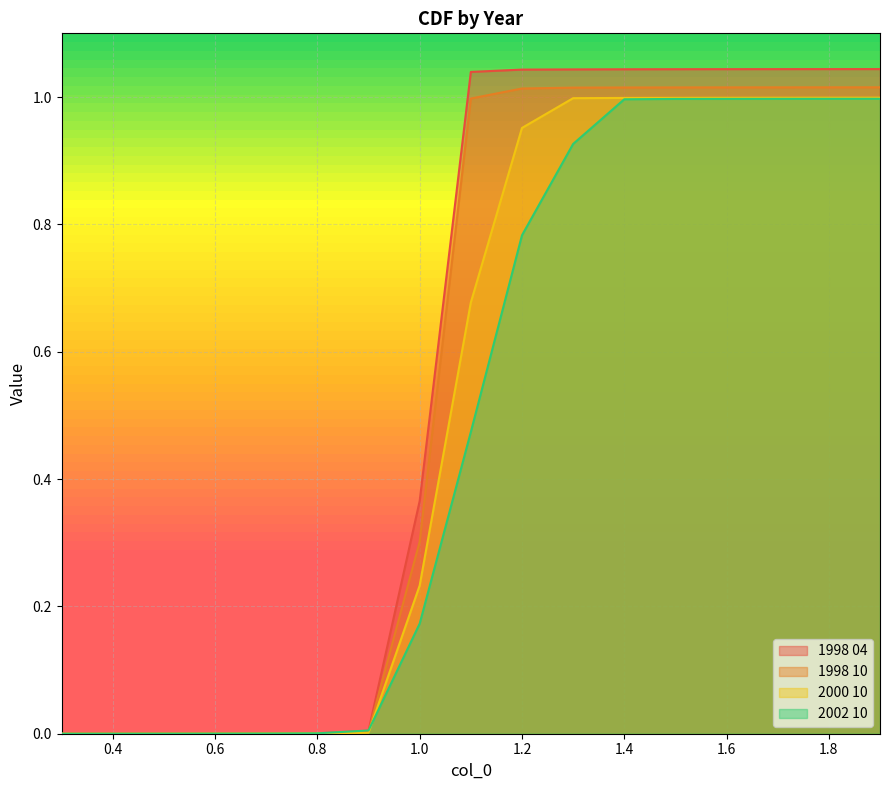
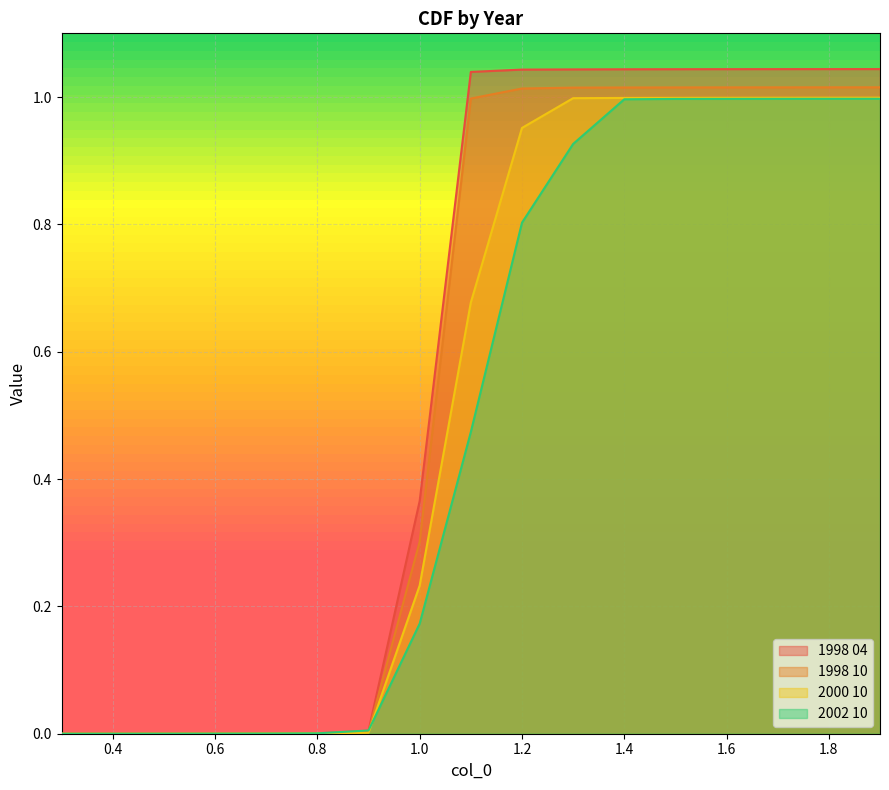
2002 10, 1.2: 0.78 -> 0.80
